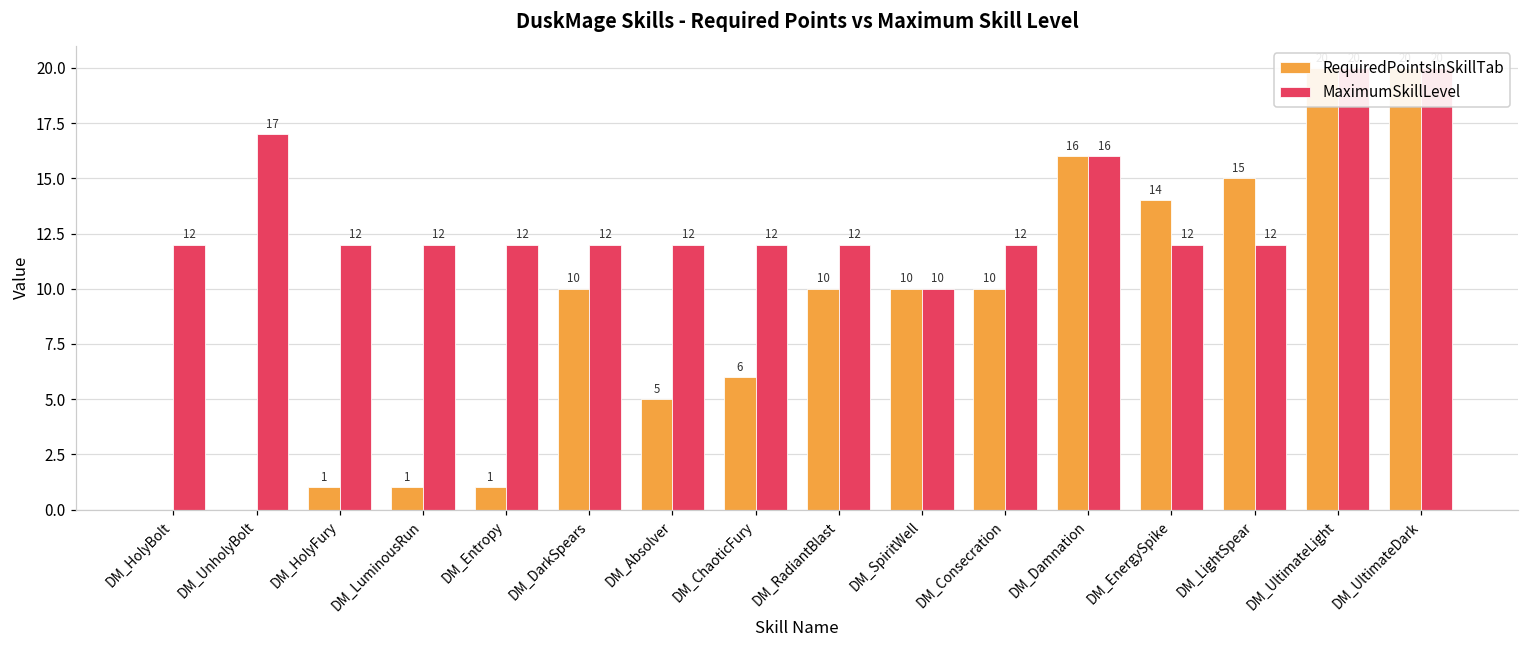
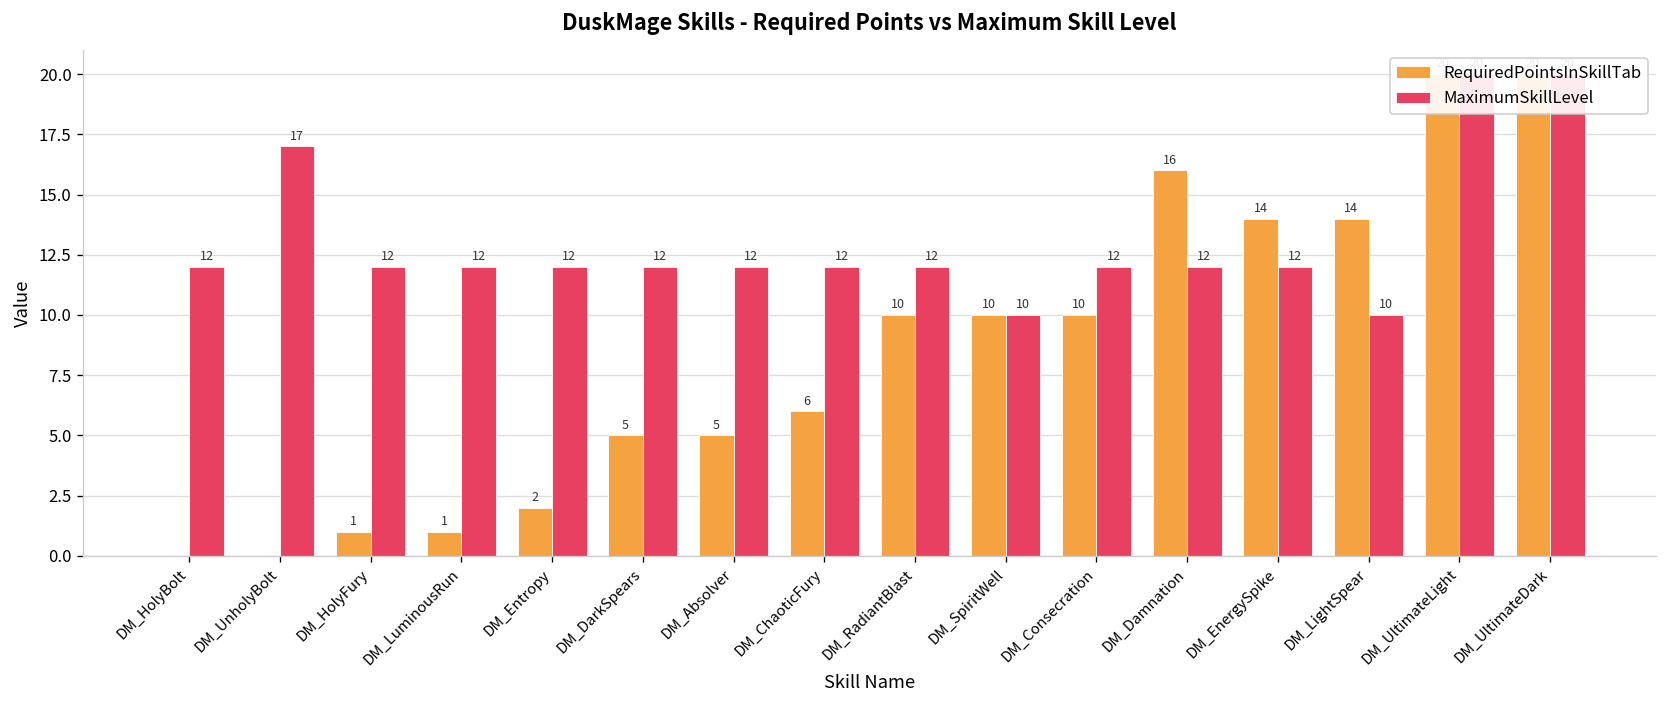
RequiredPointsInSkillTab, DM_Entropy: 1 -> 2
RequiredPointsInSkillTab, DM_DarkSpears: 10 -> 5
MaximumSkillLevel, DM_Damnation: 16 -> 12
RequiredPointsInSkillTab, DM_LightSpear: 15 -> 14
MaximumSkillLevel, DM_LightSpear: 12 -> 10
